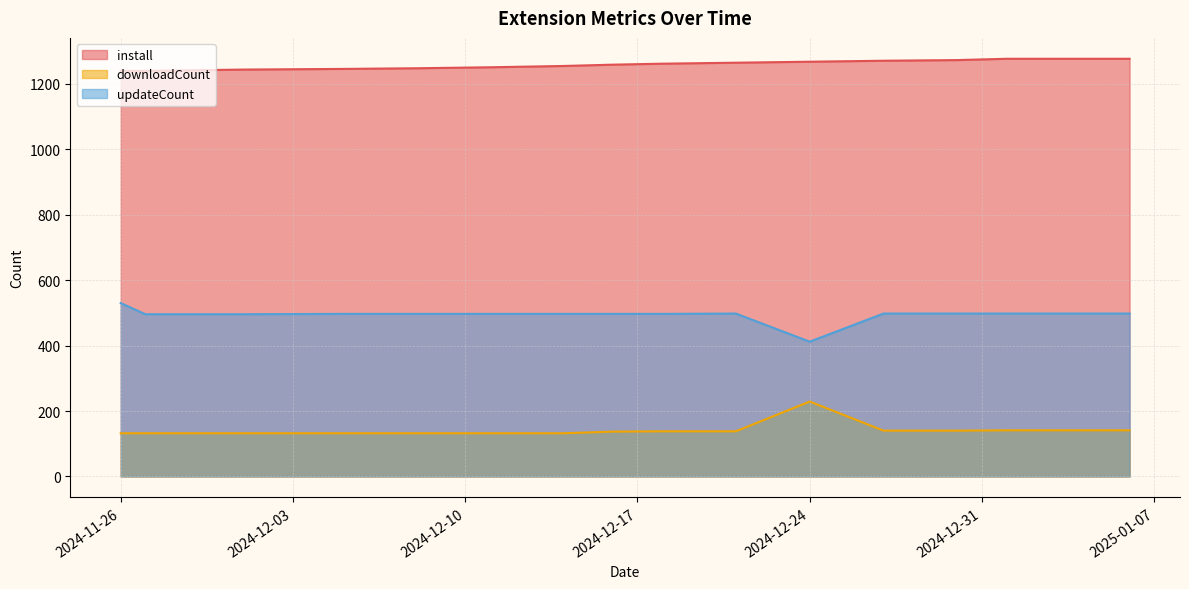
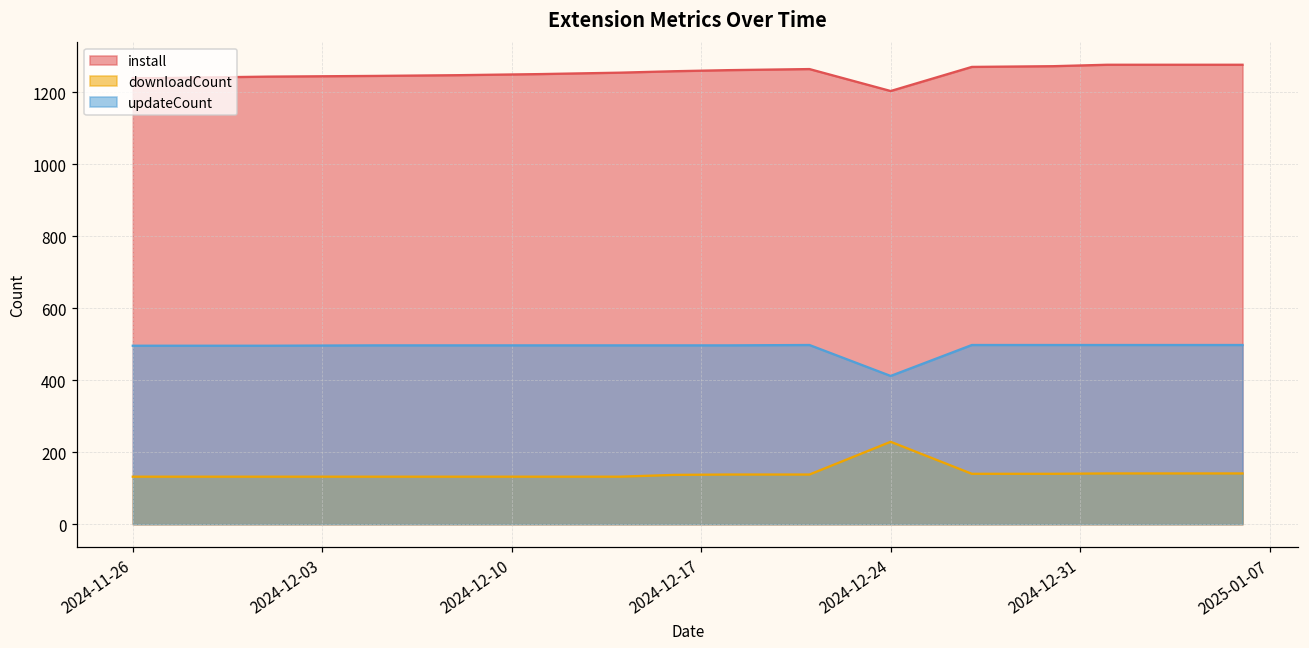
updateCount, 2024-11-26: 530 -> 500
install, 2024-12-24: 1270 -> 1200
